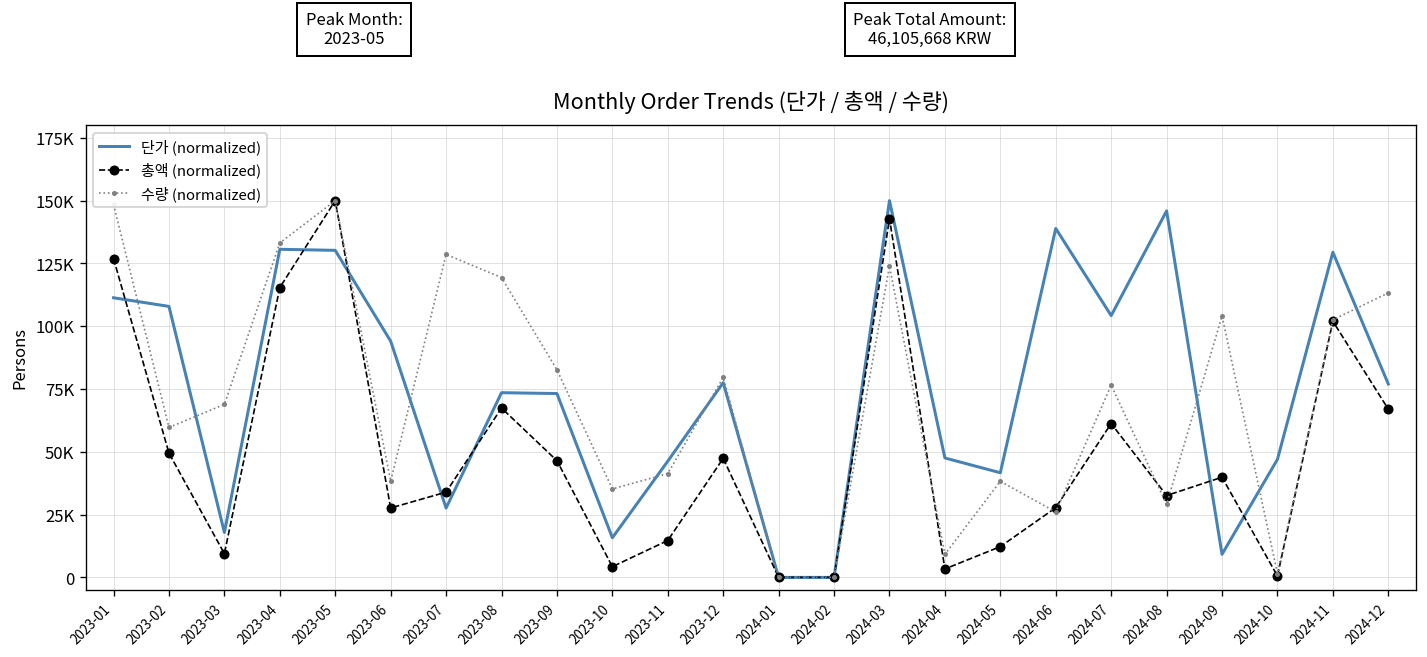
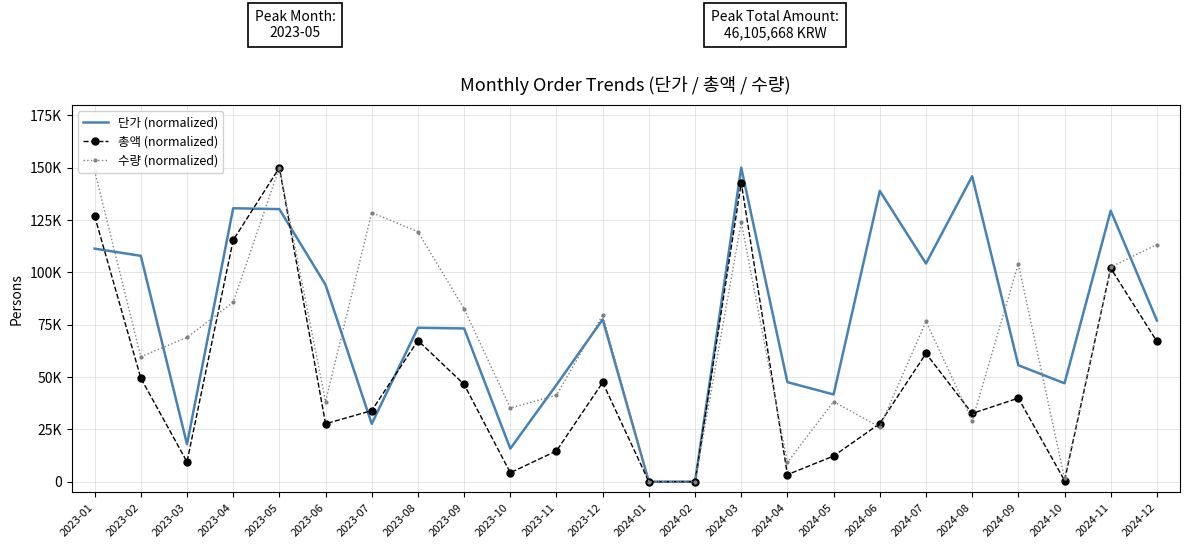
수량 (normalized), 2023-04: 133000 -> 86000
단가 (normalized), 2024-09: 9000 -> 56000
